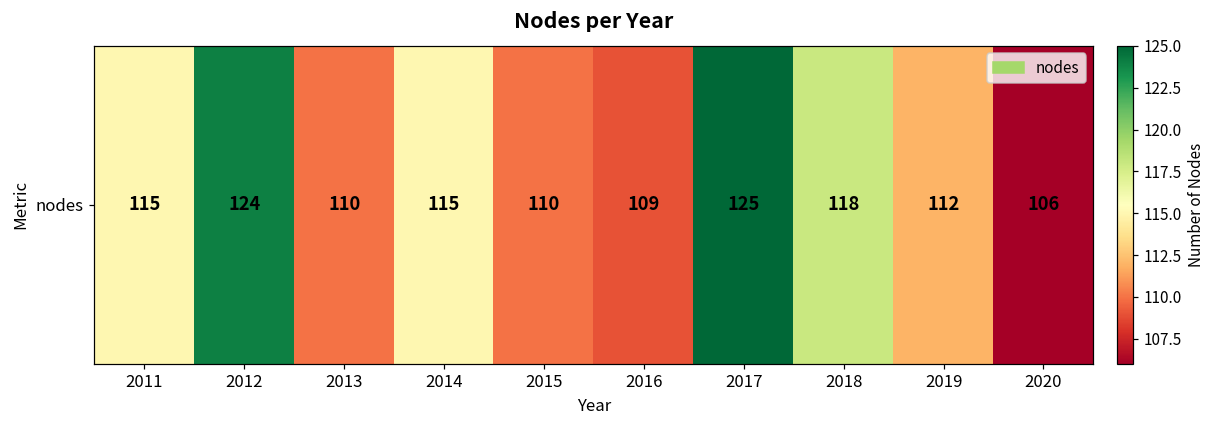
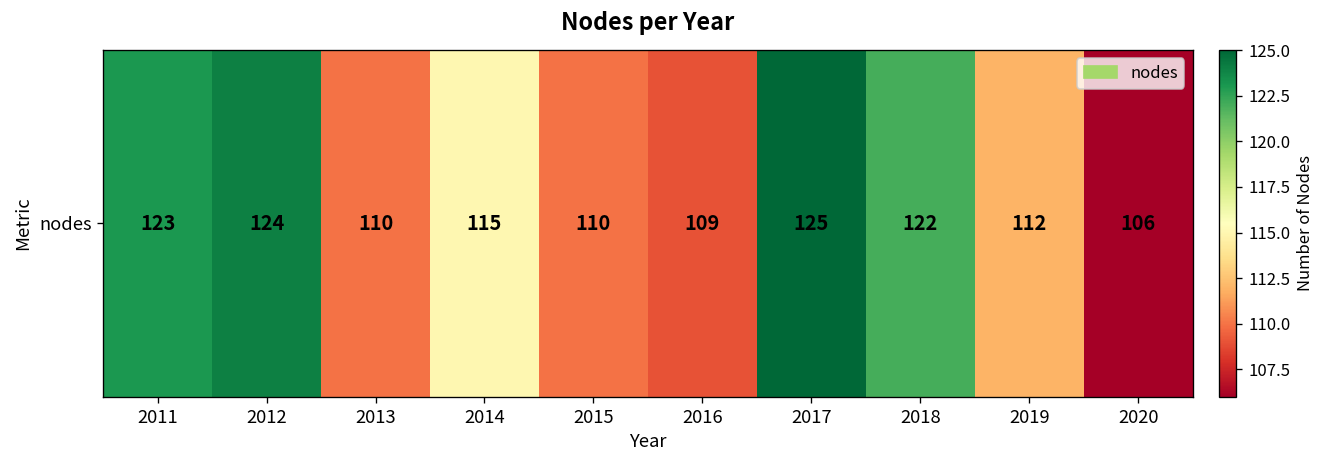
nodes, 2011: 115 -> 123
nodes, 2018: 118 -> 122
